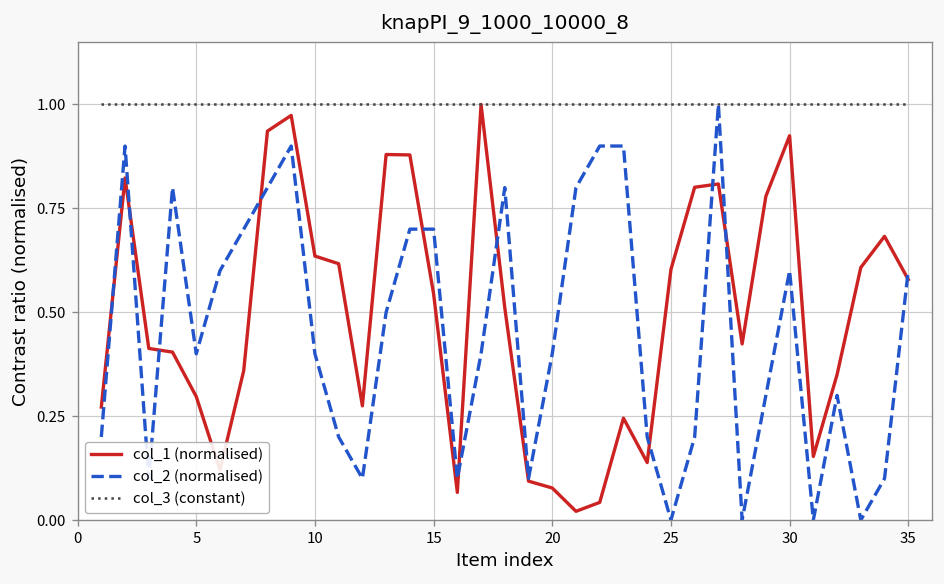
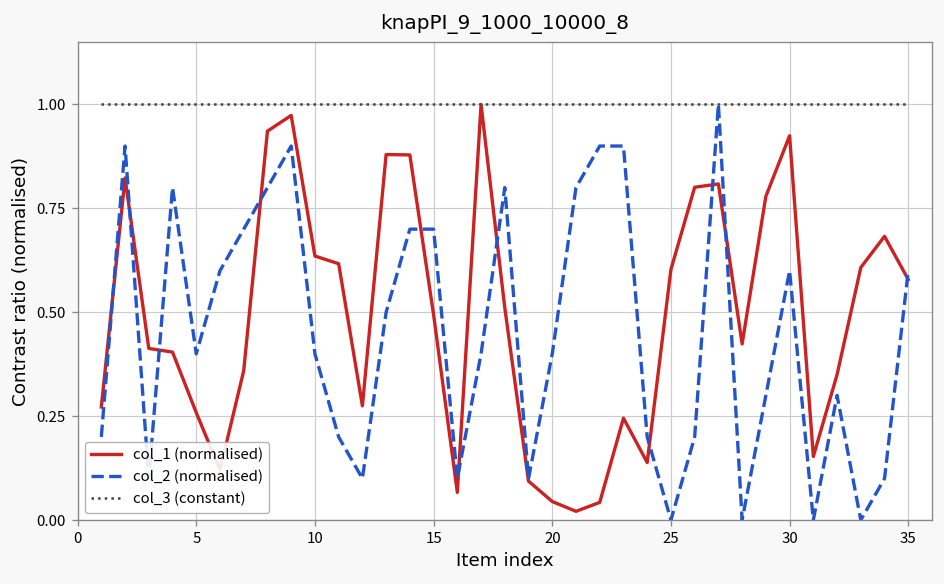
col_1 (normalised), 5: 0.30 -> 0.26
col_1 (normalised), 15: 0.54 -> 0.49
col_1 (normalised), 20: 0.08 -> 0.04
